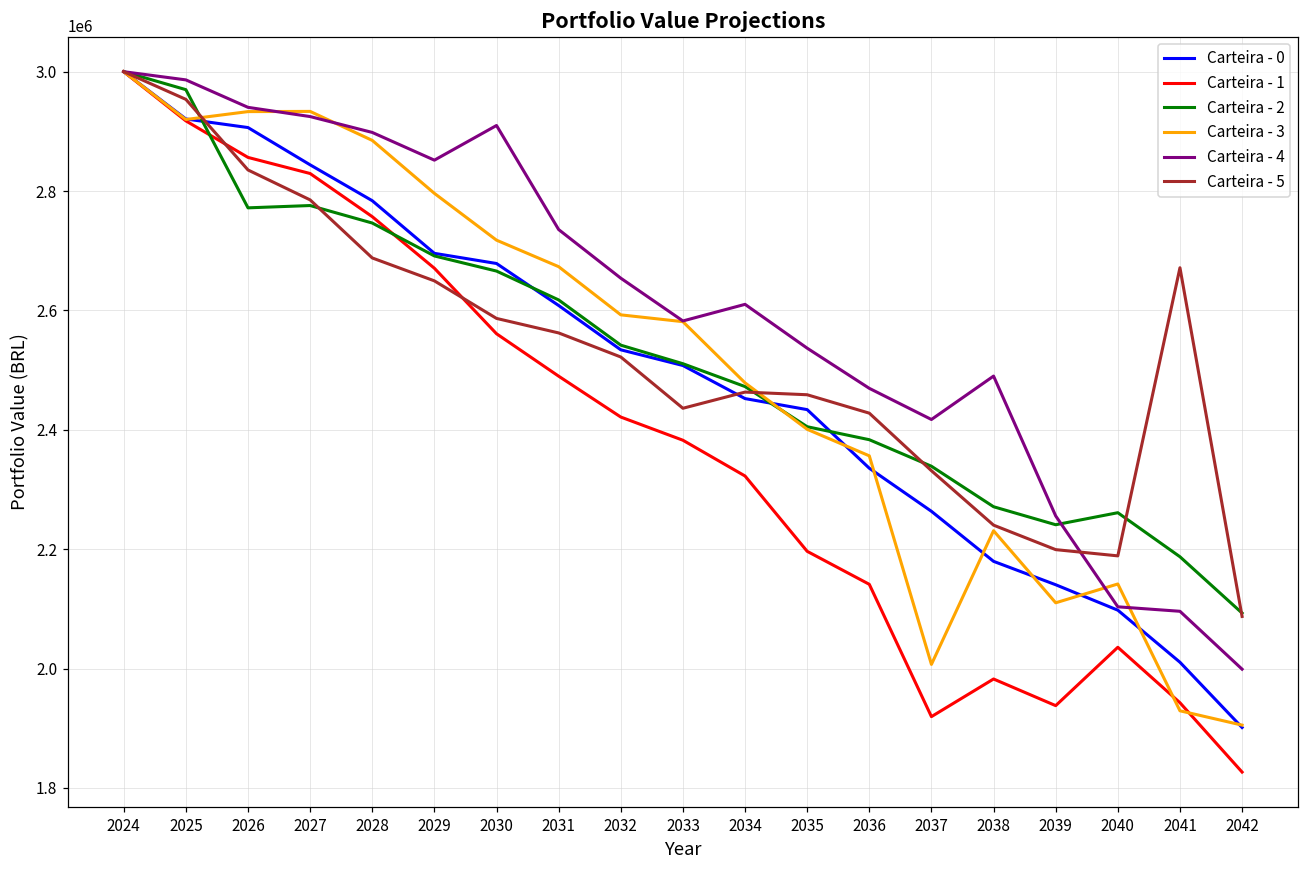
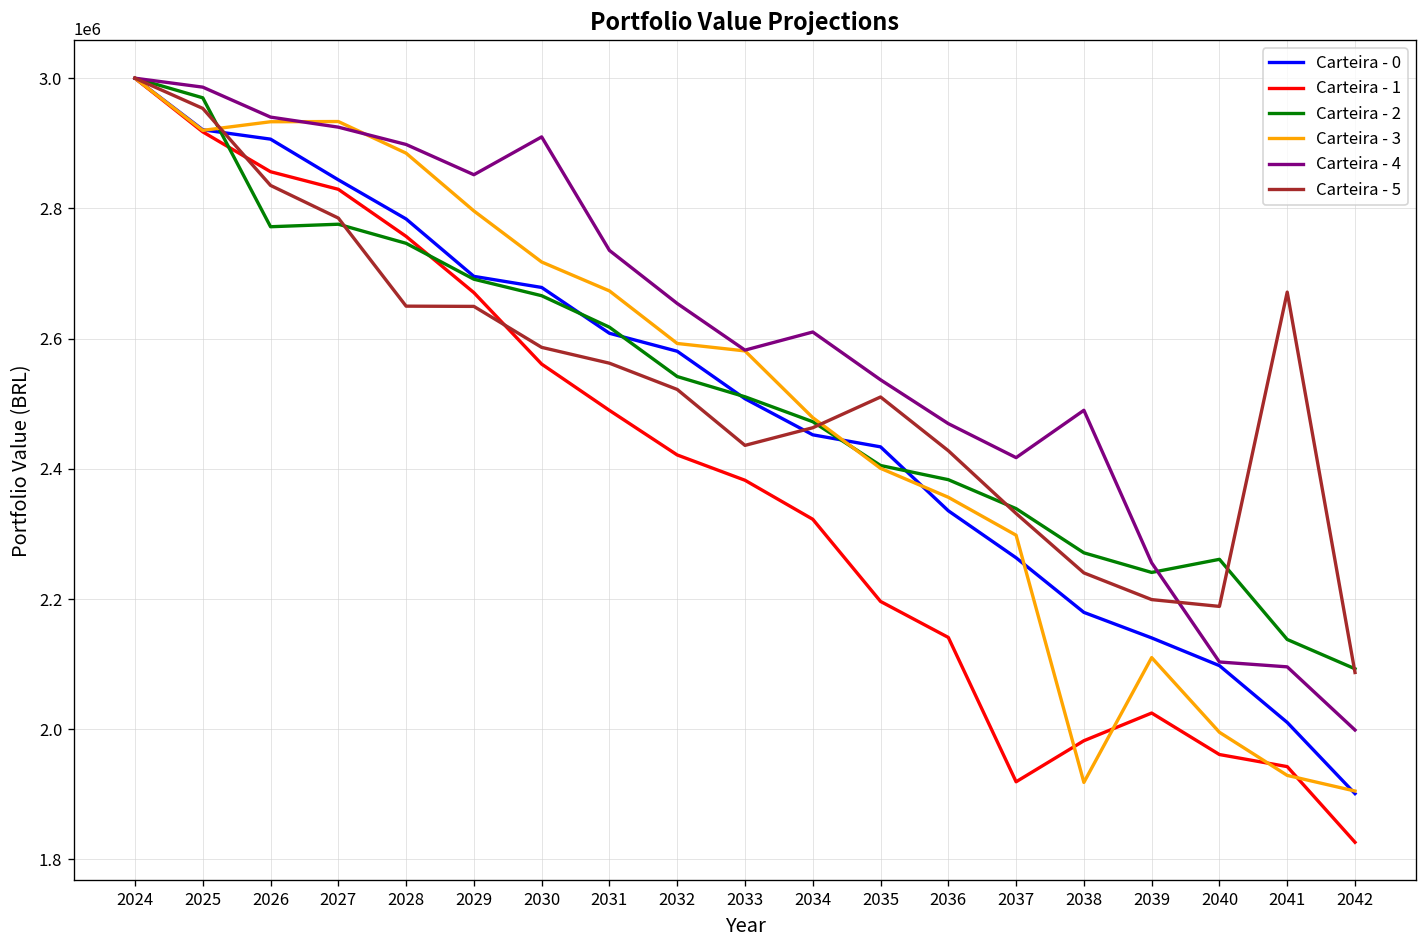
Carteira - 5, 2028: 2690000 -> 2650000
Carteira - 0, 2032: 2530000 -> 2580000
Carteira - 5, 2035: 2460000 -> 2510000
Carteira - 3, 2037: 2010000 -> 2300000
Carteira - 3, 2038: 2230000 -> 1920000
Carteira - 1, 2039: 1940000 -> 2020000
Carteira - 1, 2040: 2040000 -> 1960000
Carteira - 3, 2040: 2140000 -> 2000000
Carteira - 2, 2041: 2190000 -> 2140000
